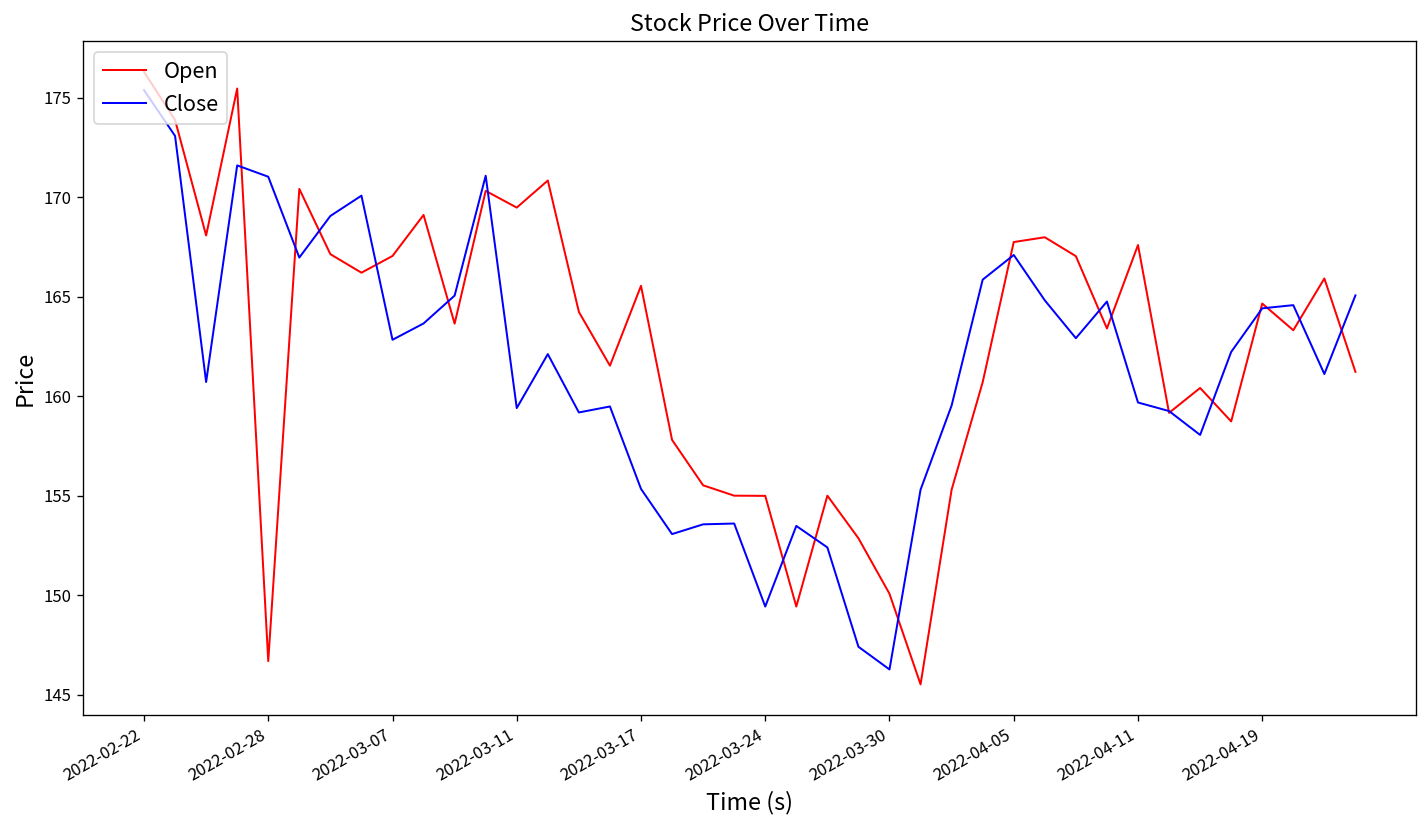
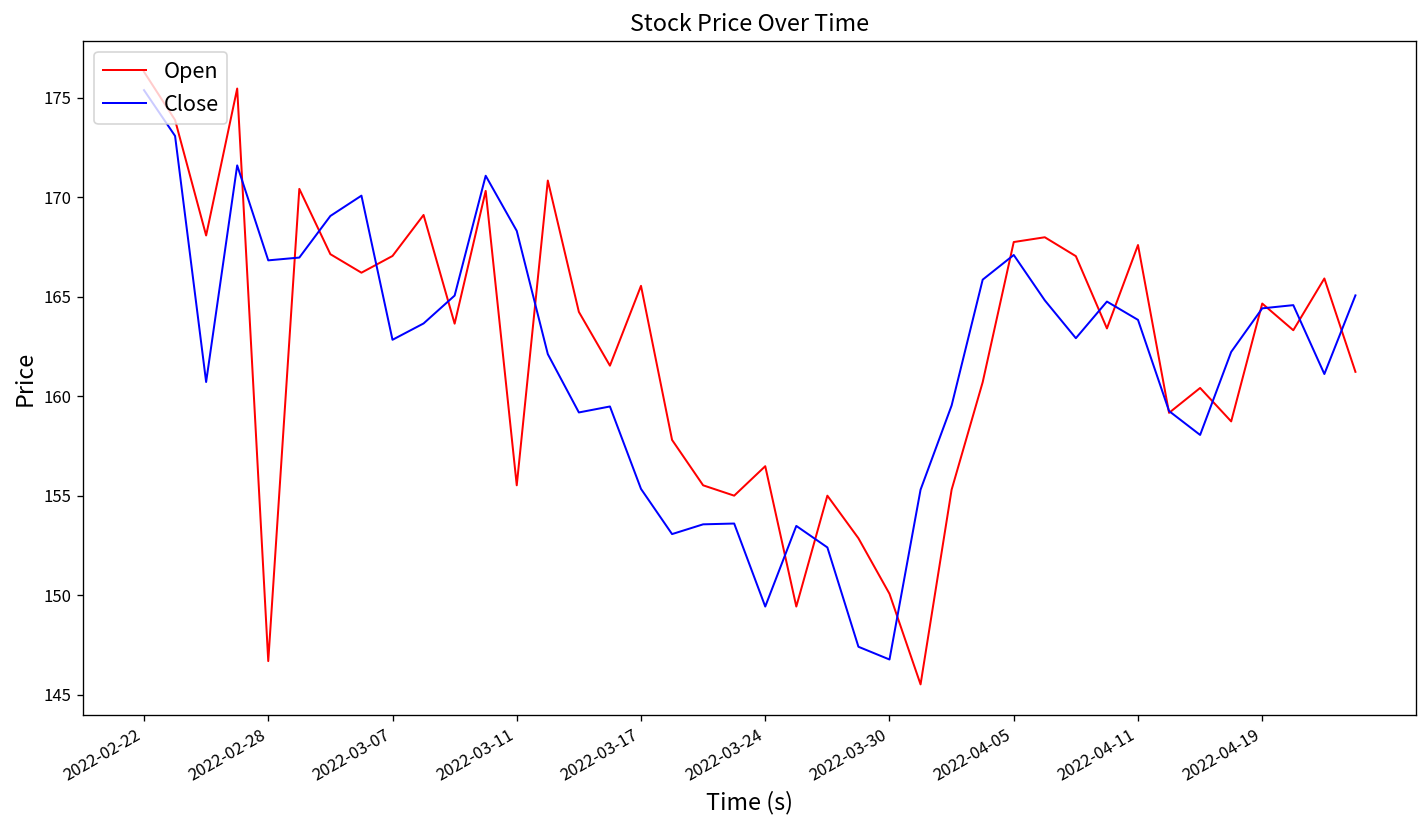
Close, 2022-02-28: 171.0 -> 166.8
Open, 2022-03-11: 169.5 -> 155.5
Close, 2022-03-11: 159.4 -> 168.3
Open, 2022-03-24: 155.0 -> 156.5
Close, 2022-03-30: 146.3 -> 146.8
Close, 2022-04-11: 159.7 -> 163.8
